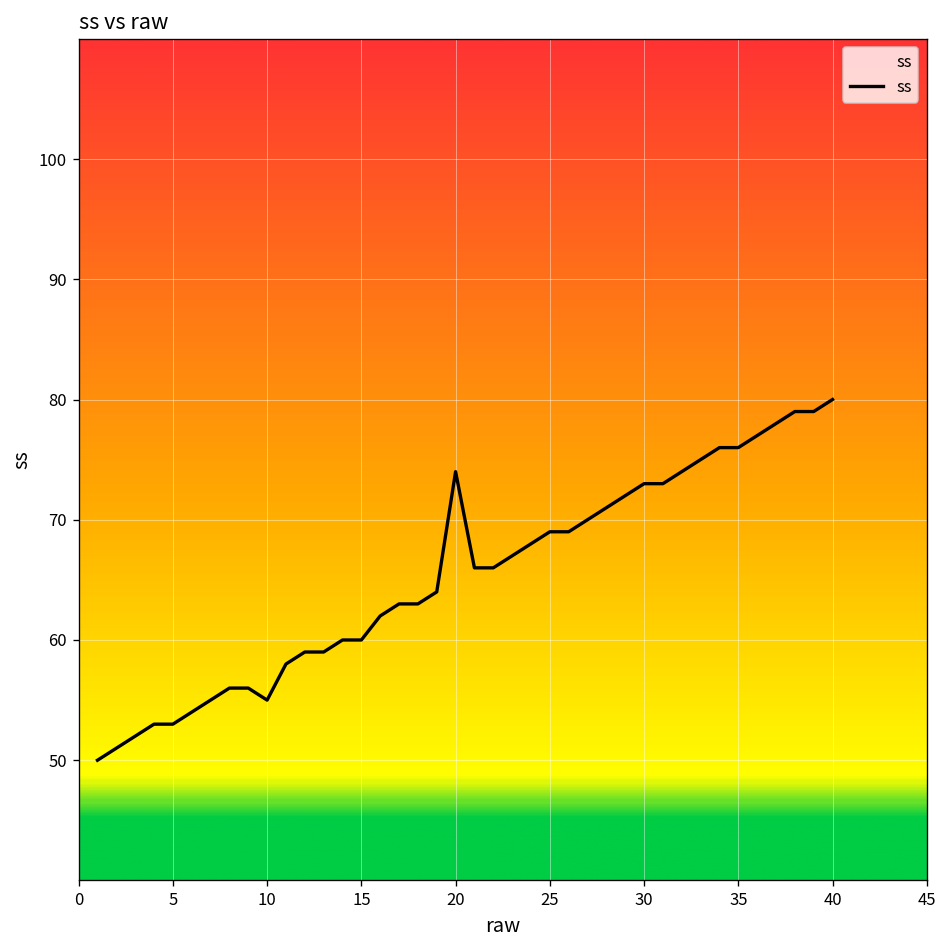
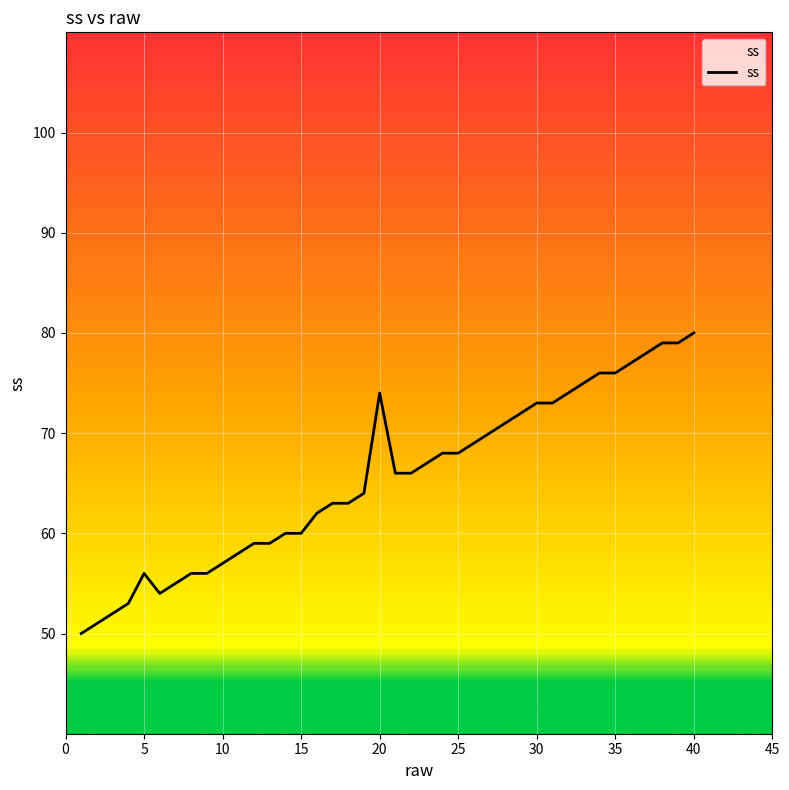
5: 53 -> 56
10: 55 -> 57
25: 69 -> 68
